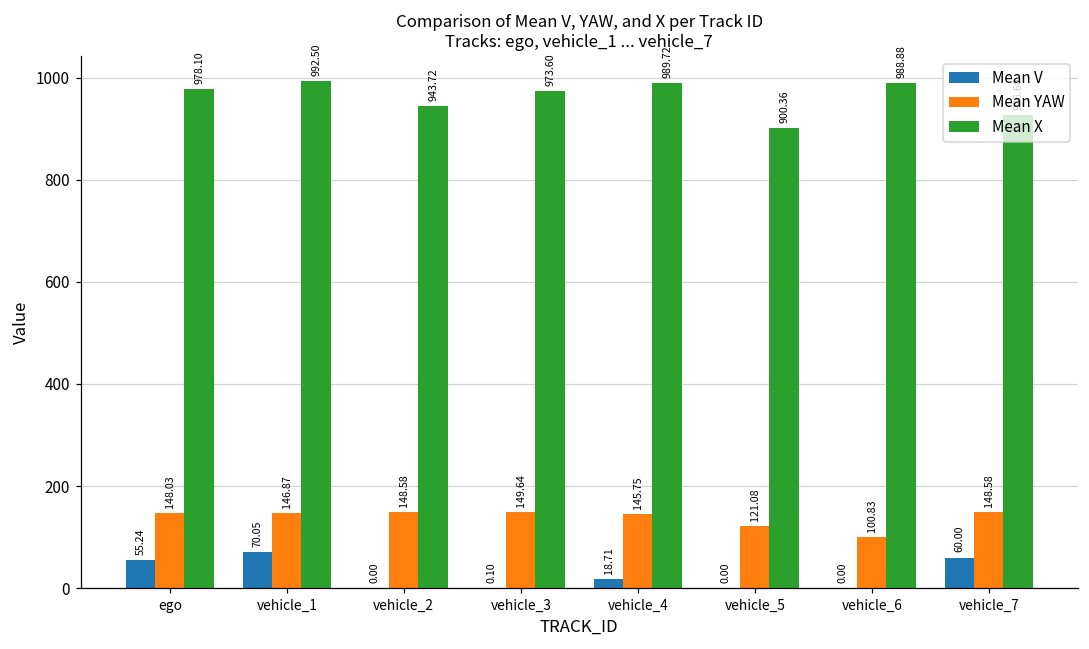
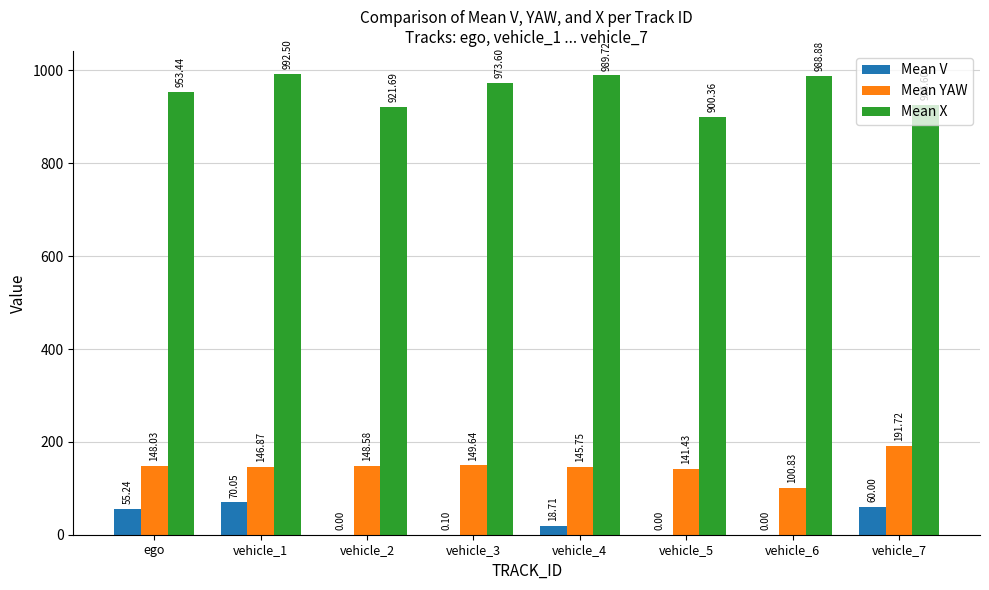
Mean X, ego: 978.10 -> 953.44
Mean X, vehicle_2: 943.72 -> 921.69
Mean YAW, vehicle_5: 121.08 -> 141.43
Mean YAW, vehicle_7: 148.58 -> 191.72
